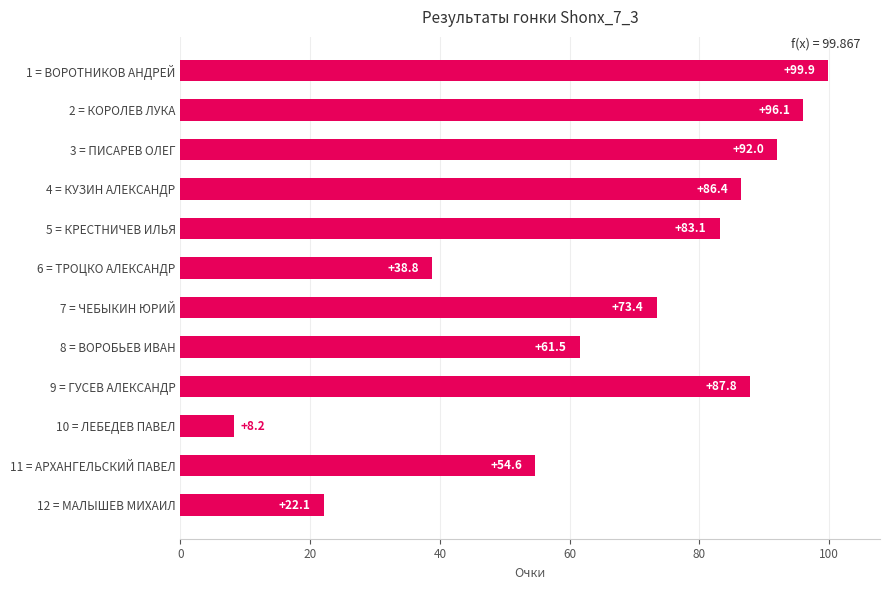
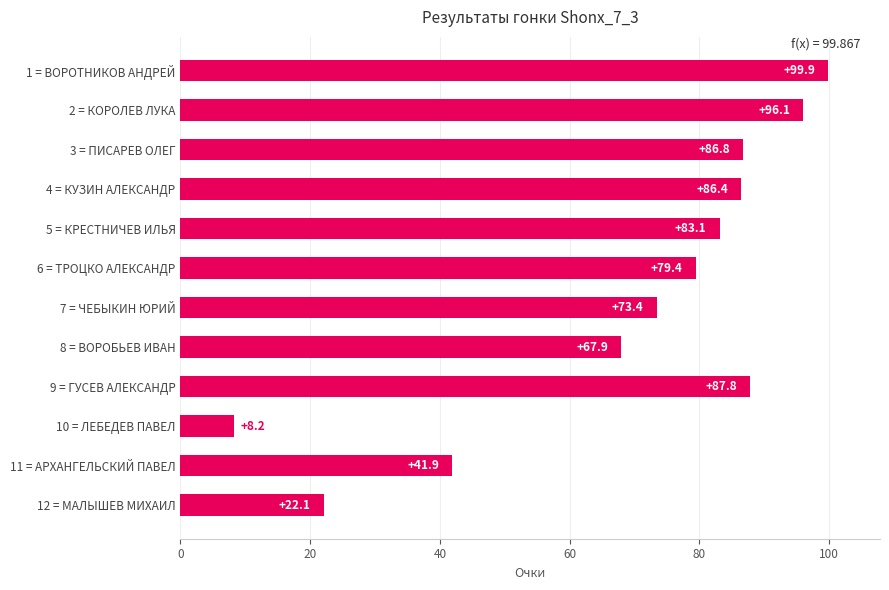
3 = ПИСАРЕВ ОЛЕГ: +92.0 -> +86.8
6 = ТРОЦКО АЛЕКСАНДР: +38.8 -> +79.4
8 = ВОРОБЬЕВ ИВАН: +61.5 -> +67.9
11 = АРХАНГЕЛЬСКИЙ ПАВЕЛ: +54.6 -> +41.9
